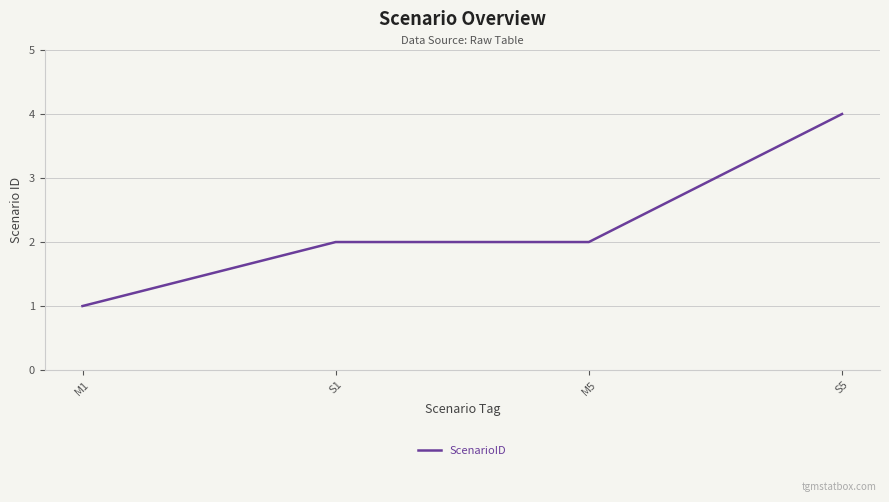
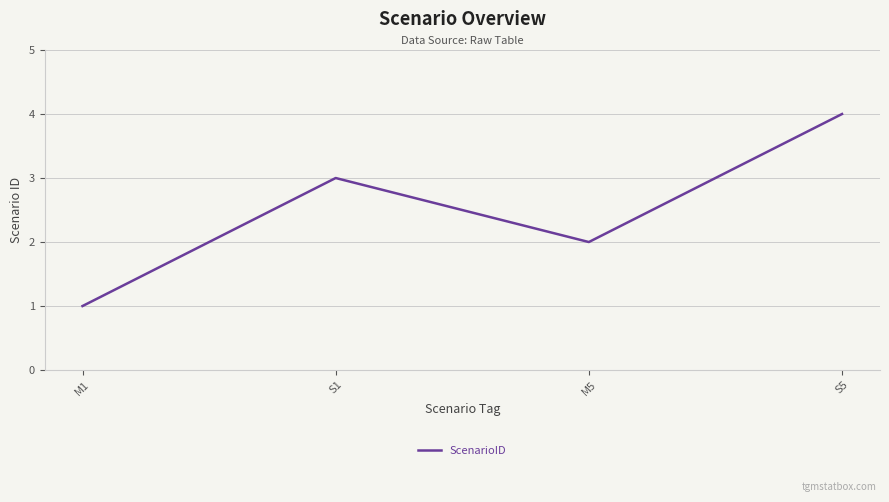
S1: 2 -> 3
